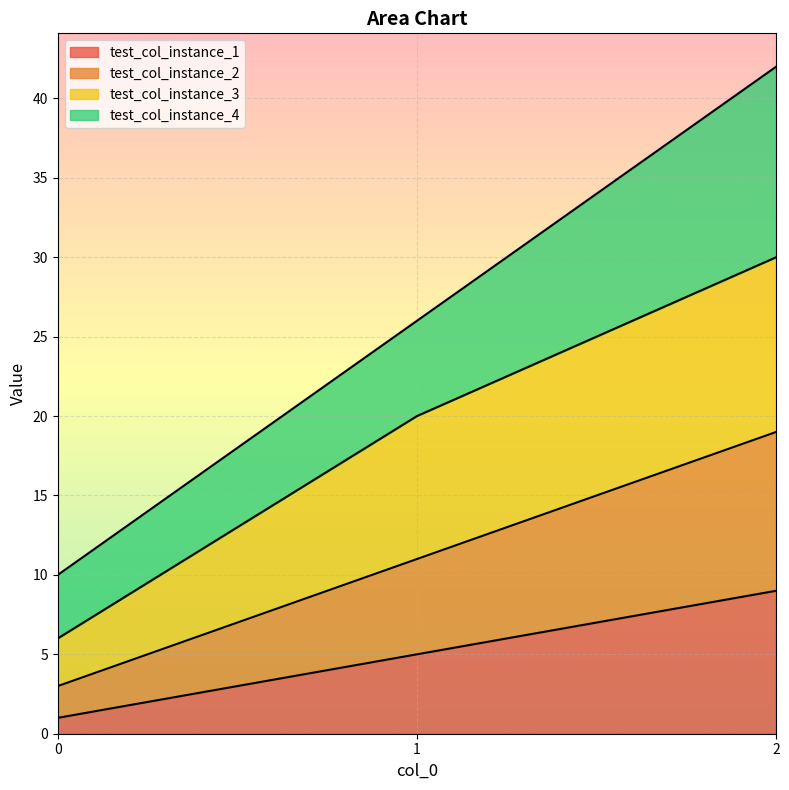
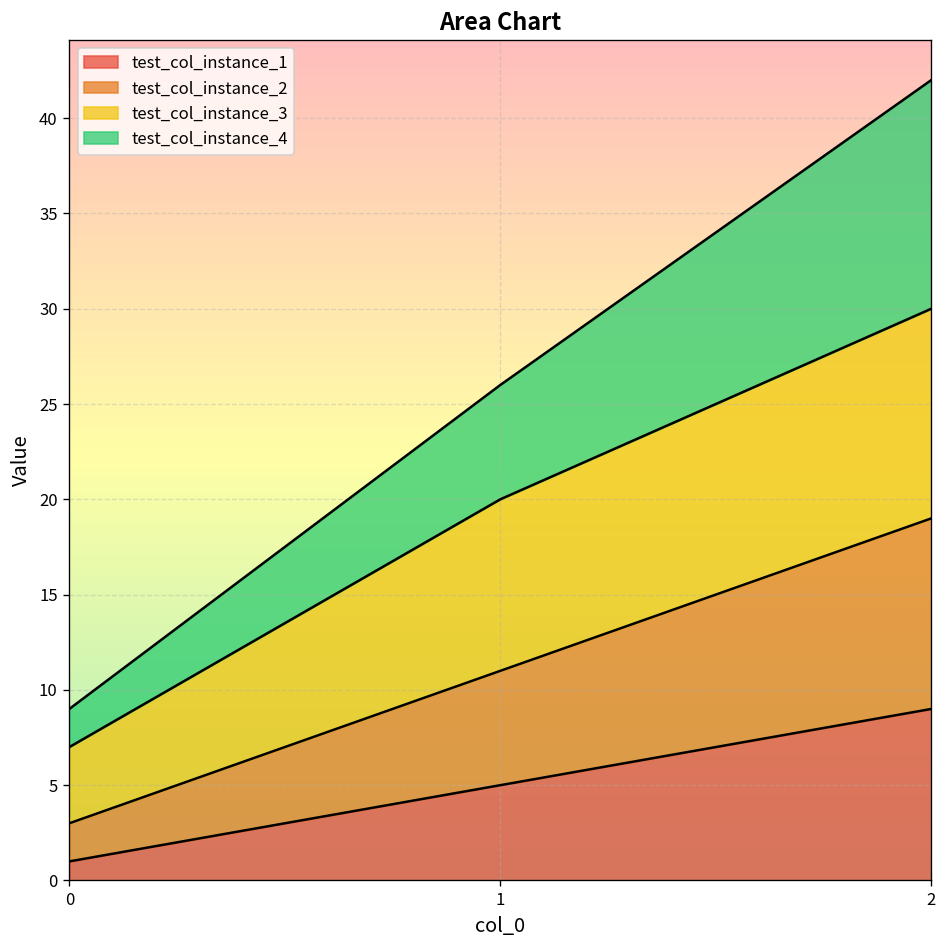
test_col_instance_3, 0: 3 -> 4
test_col_instance_4, 0: 4 -> 2
